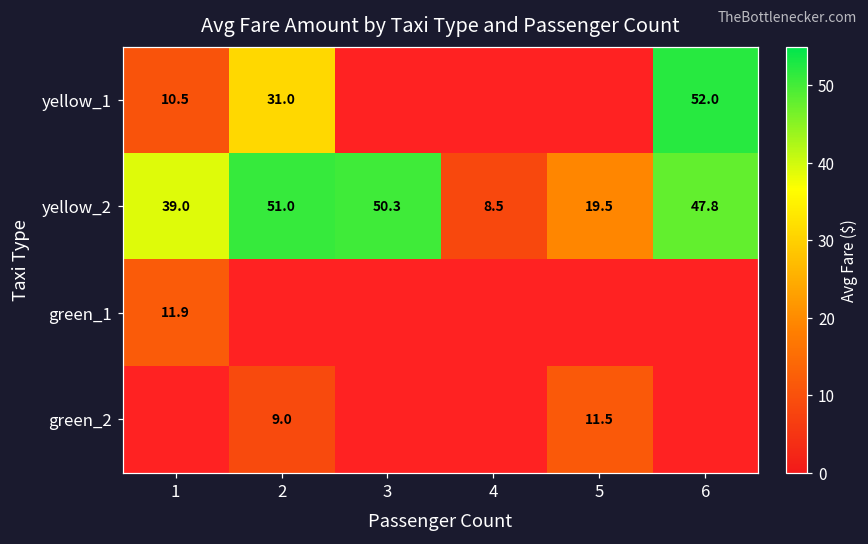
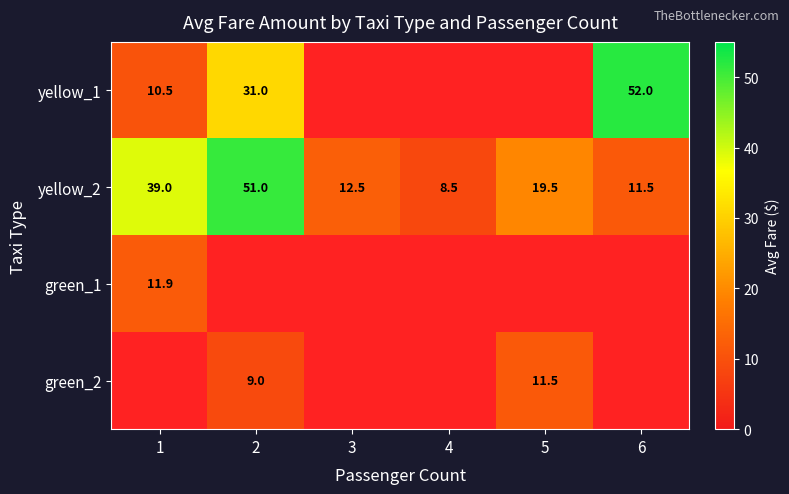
yellow_2, 3: 50.3 -> 12.5
yellow_2, 6: 47.8 -> 11.5
